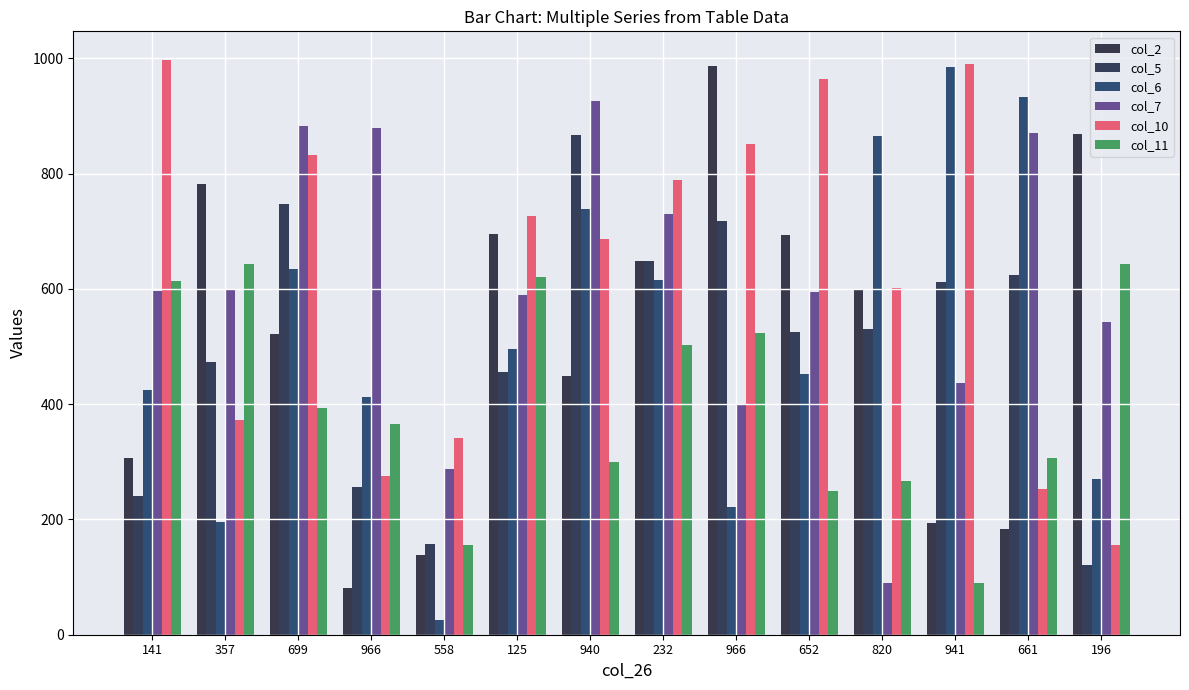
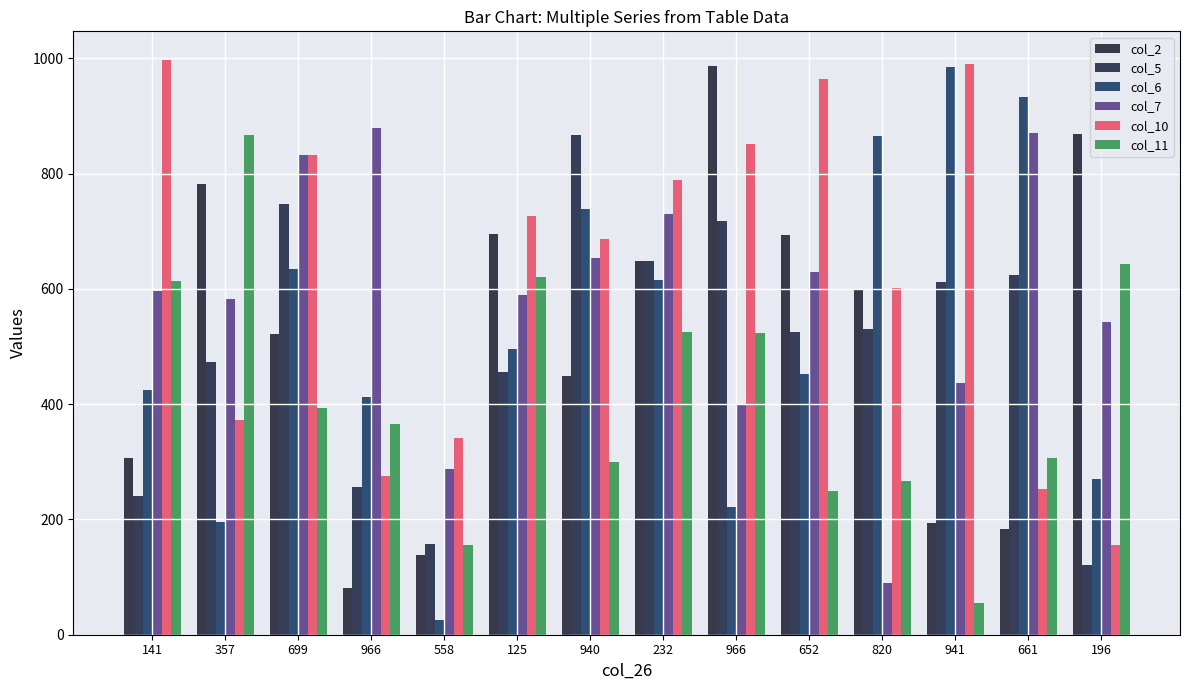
col_7, 357: 600 -> 580
col_11, 357: 640 -> 870
col_7, 699: 880 -> 830
col_7, 940: 930 -> 650
col_11, 232: 500 -> 530
col_7, 652: 590 -> 630
col_11, 941: 90 -> 60
